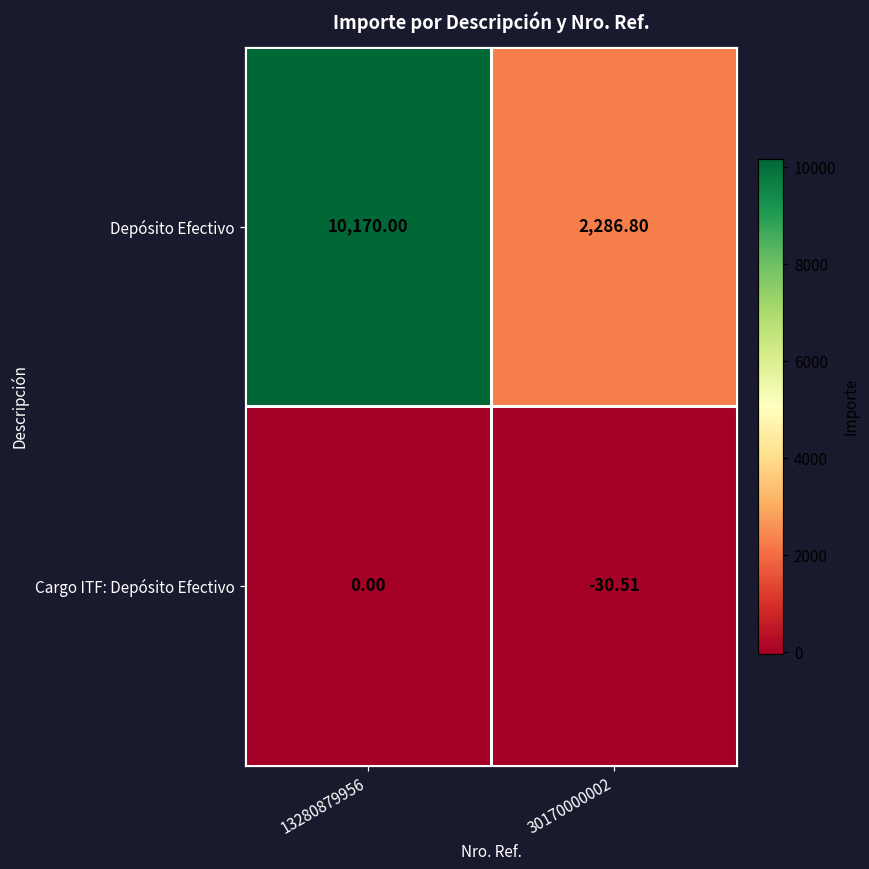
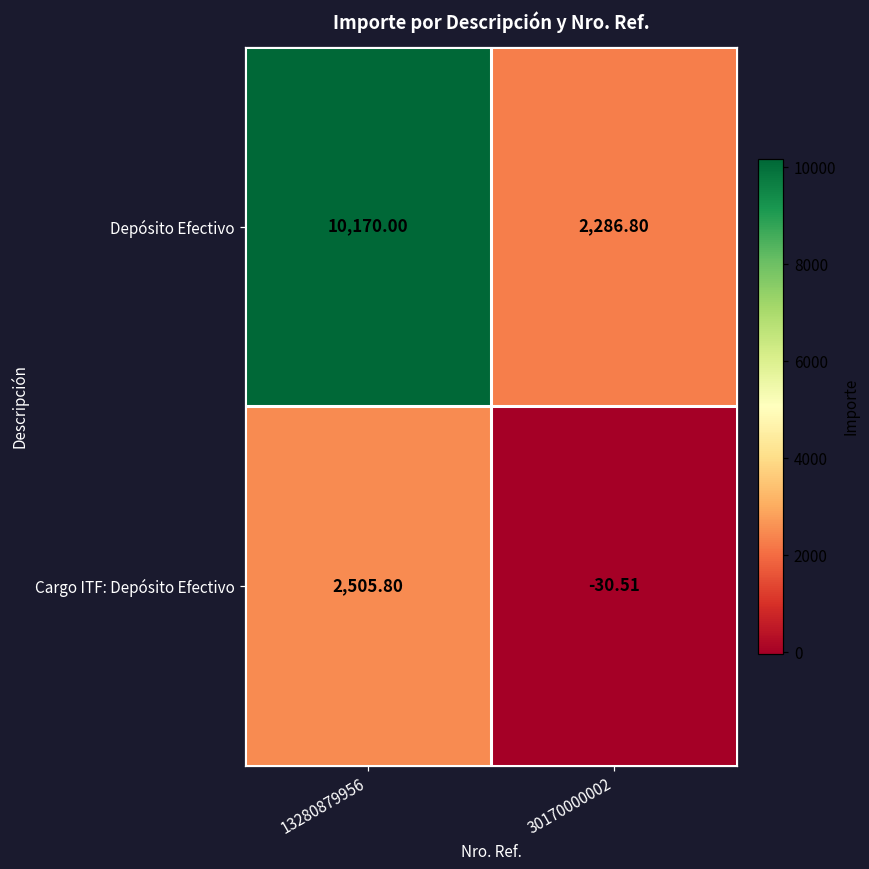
Cargo ITF: Depósito Efectivo, 13280879956: 0.00 -> 2,505.80
